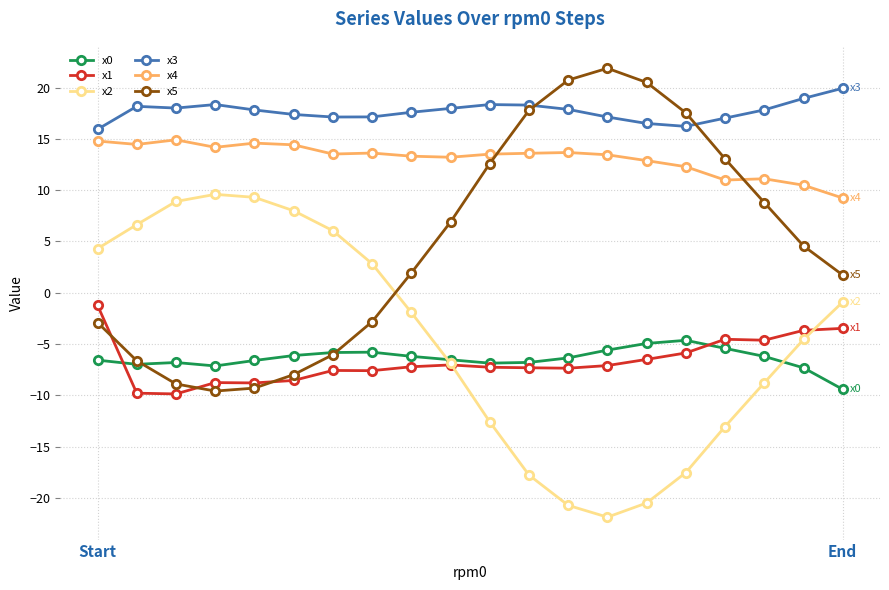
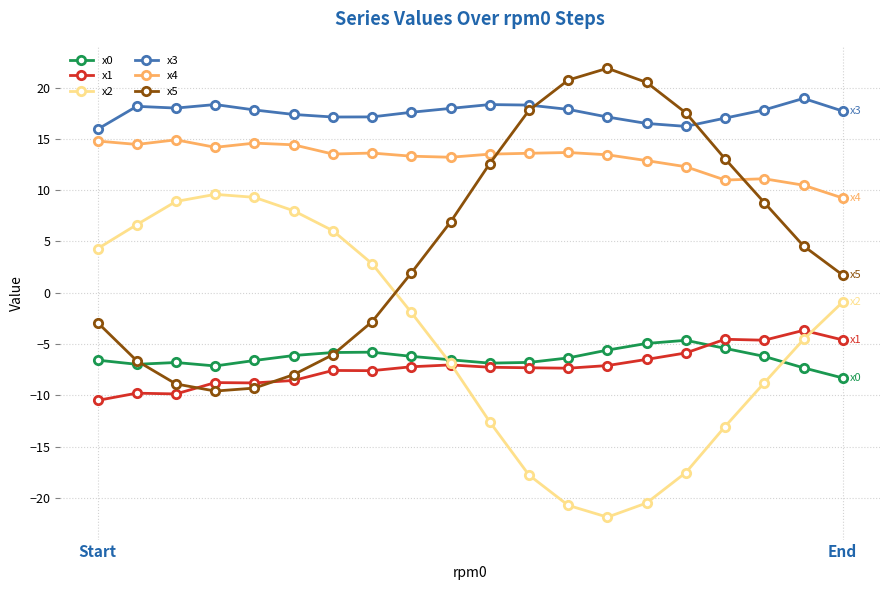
x1, Start: -1.2 -> -10.5
x0, End: -9.4 -> -8.3
x1, End: -3.5 -> -4.6
x3, End: 19.9 -> 17.7
